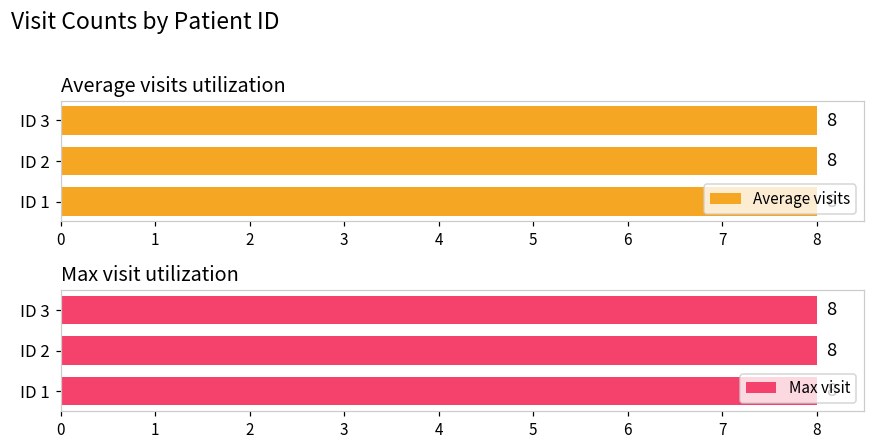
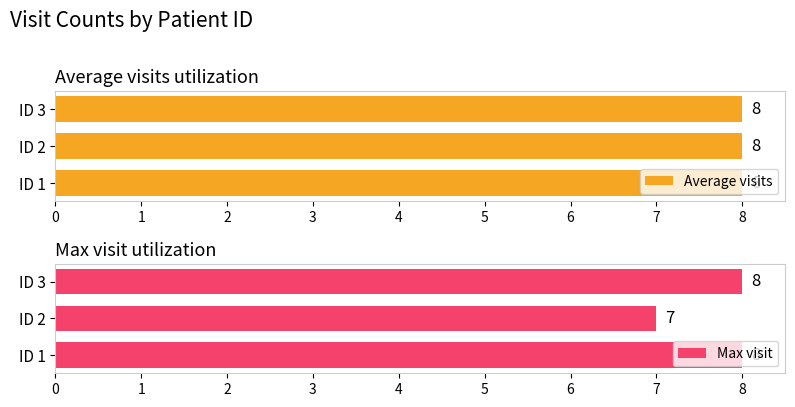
Max visit utilization, ID 2: 8 -> 7
